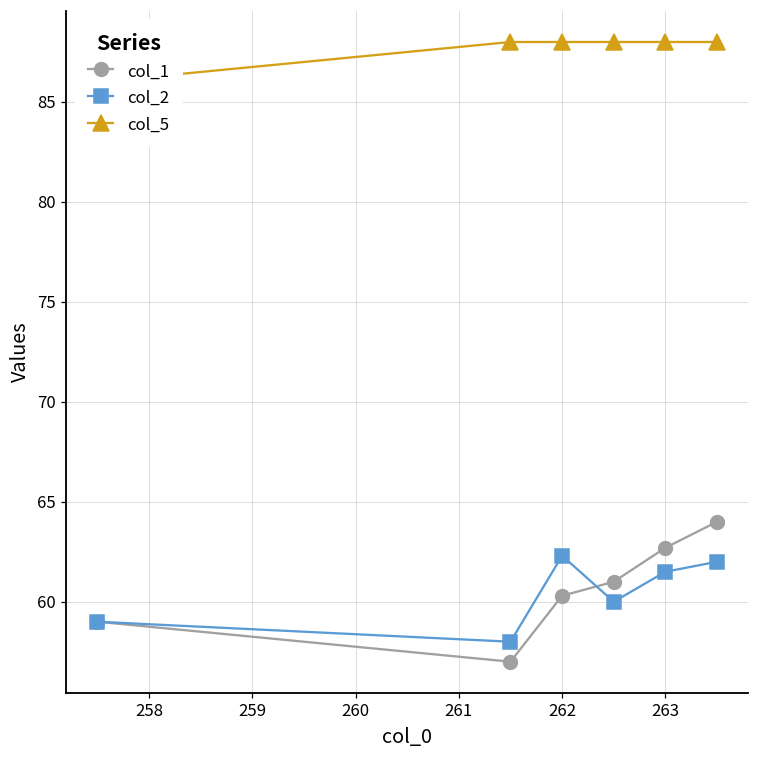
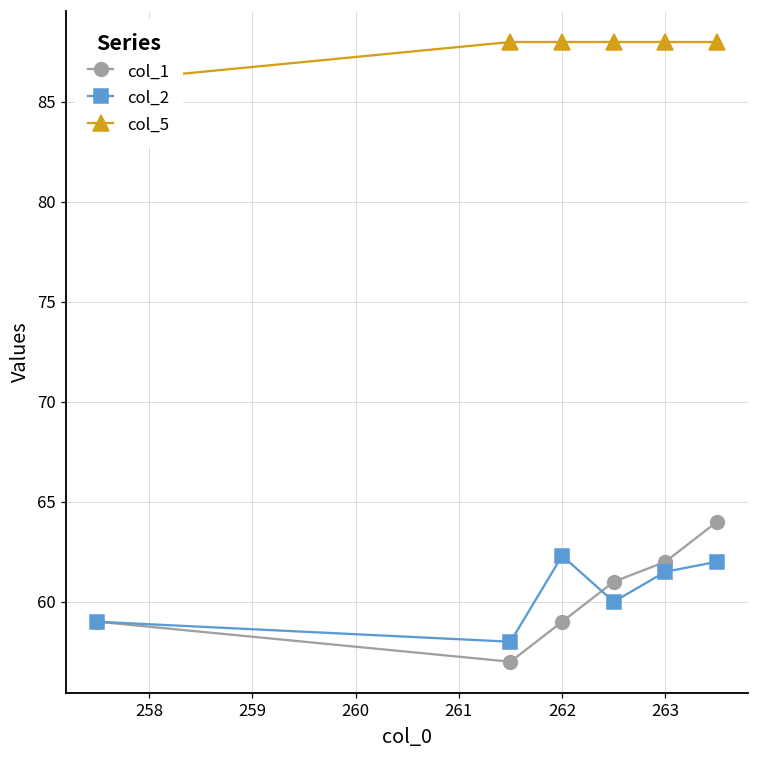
col_1, 262: 60.3 -> 59.0
col_1, 263: 62.7 -> 62.0
